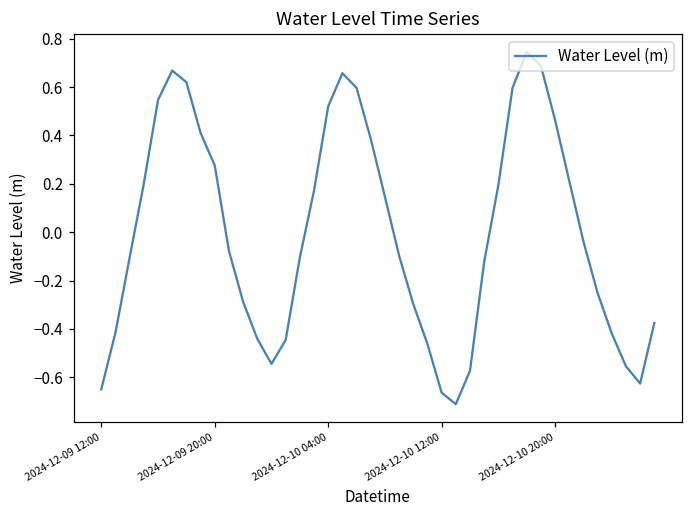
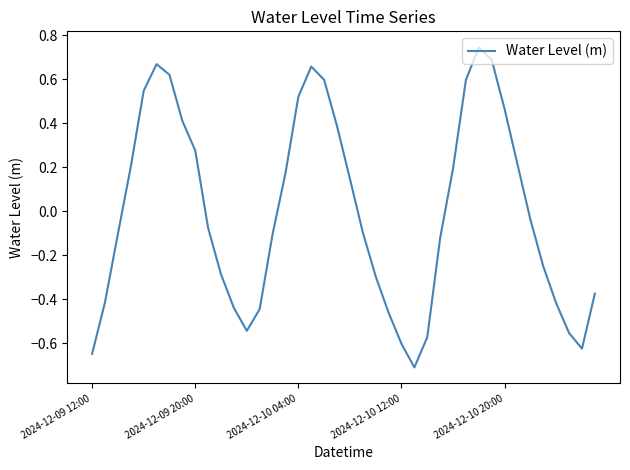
2024-12-10 12:00: -0.66 -> -0.60
